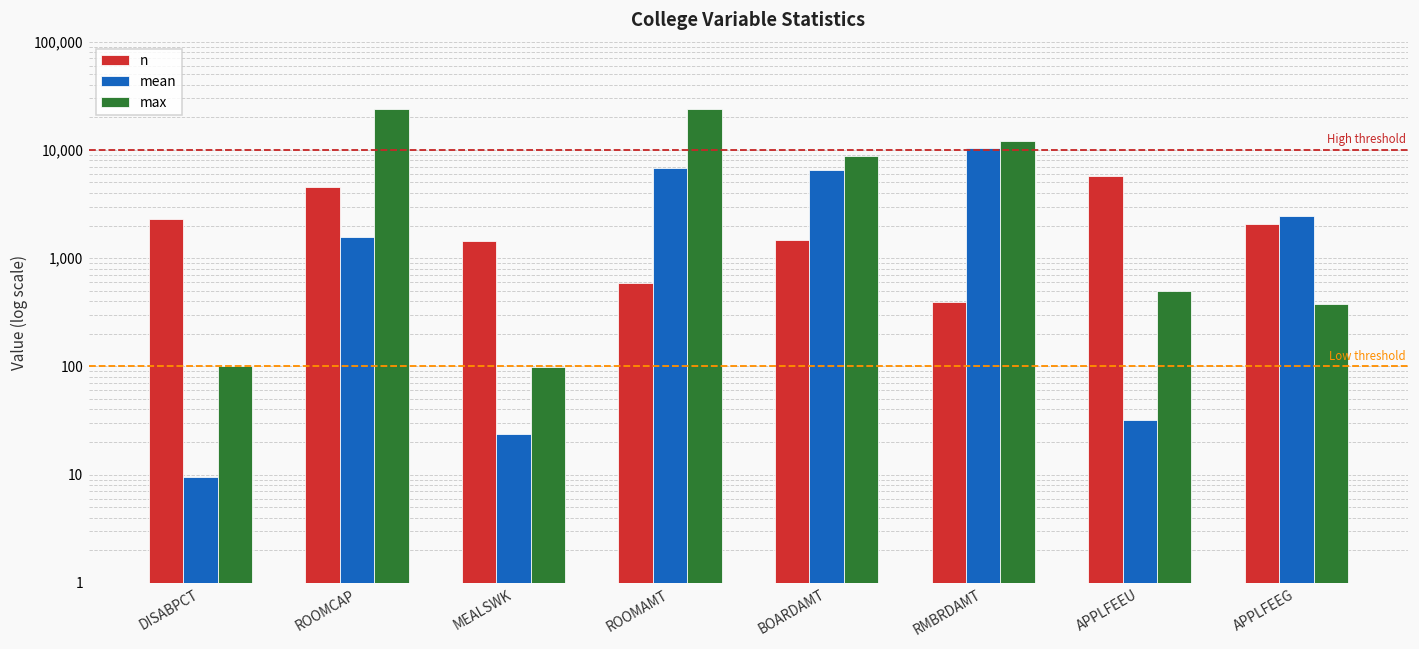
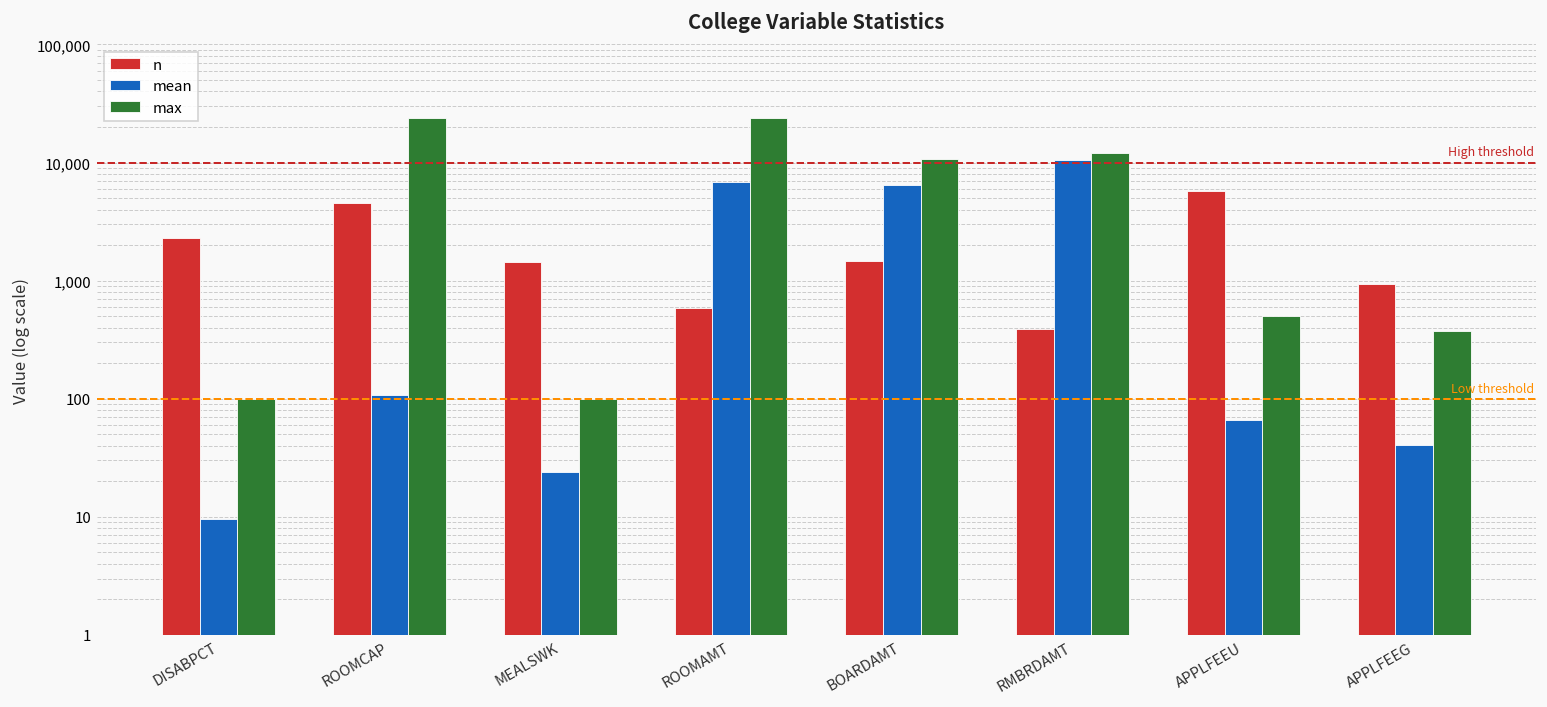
mean, ROOMCAP: 1,600 -> 110
max, BOARDAMT: 9,000 -> 11,000
mean, APPLFEEU: 32 -> 70
n, APPLFEEG: 2,100 -> 900
mean, APPLFEEG: 2,500 -> 41
